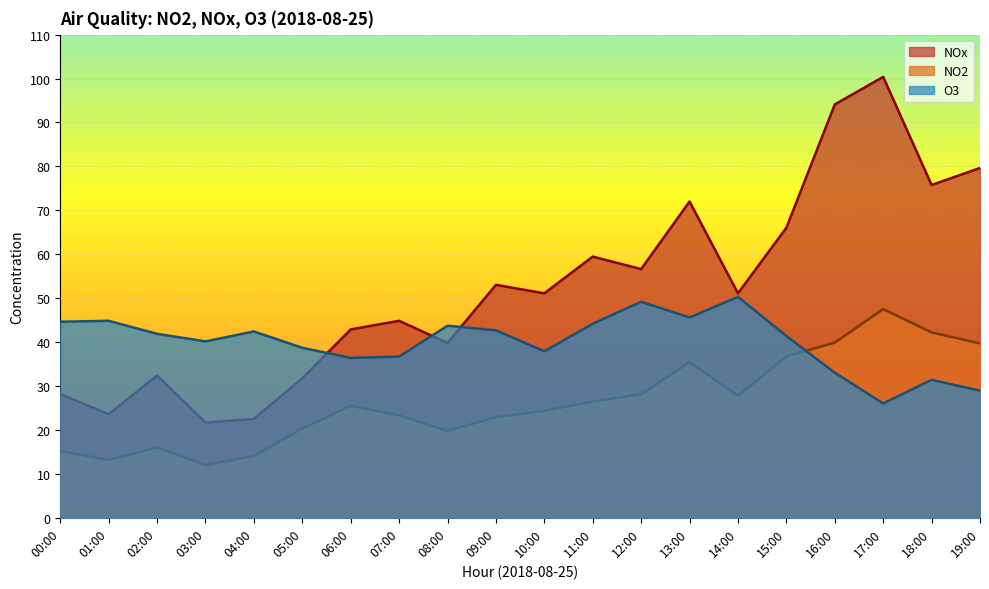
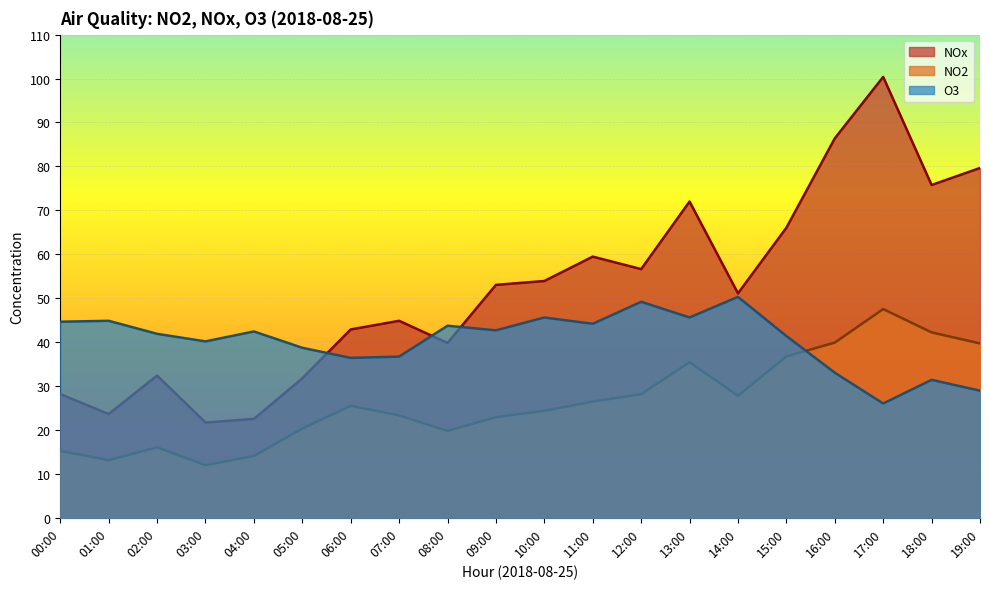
NOx, 10:00: 51 -> 54
O3, 10:00: 38 -> 46
NOx, 16:00: 94 -> 86
